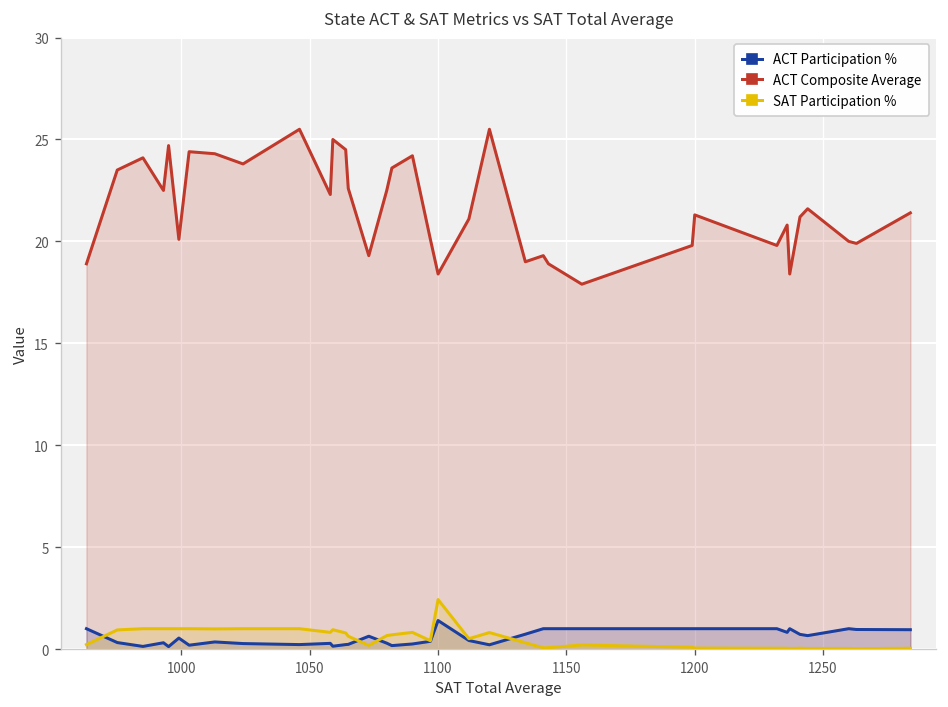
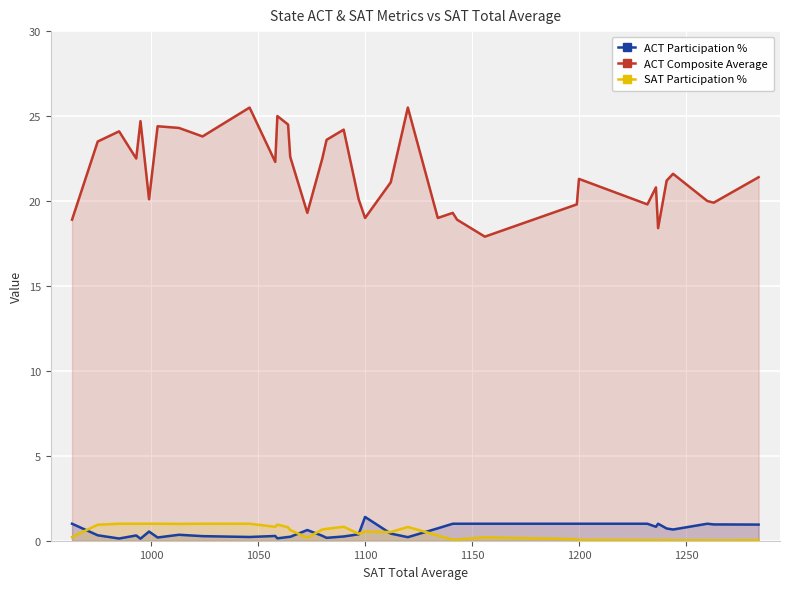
ACT Composite Average, 1100: 18.4 -> 19.0
SAT Participation %, 1100: 2.4 -> 0.5
